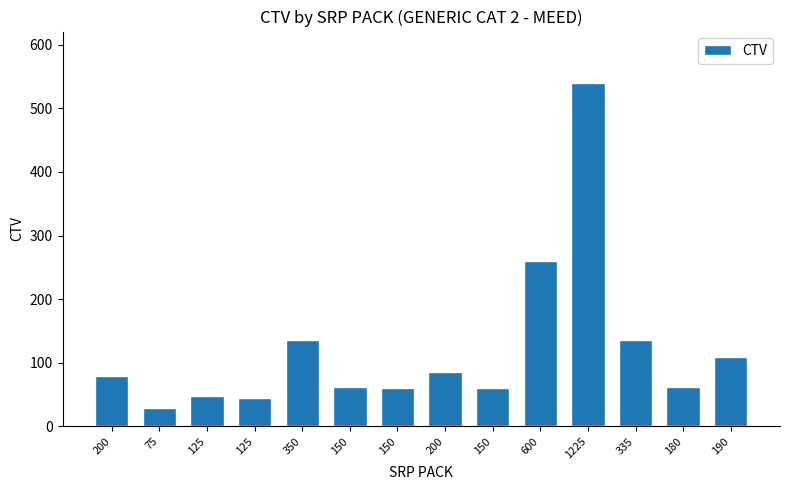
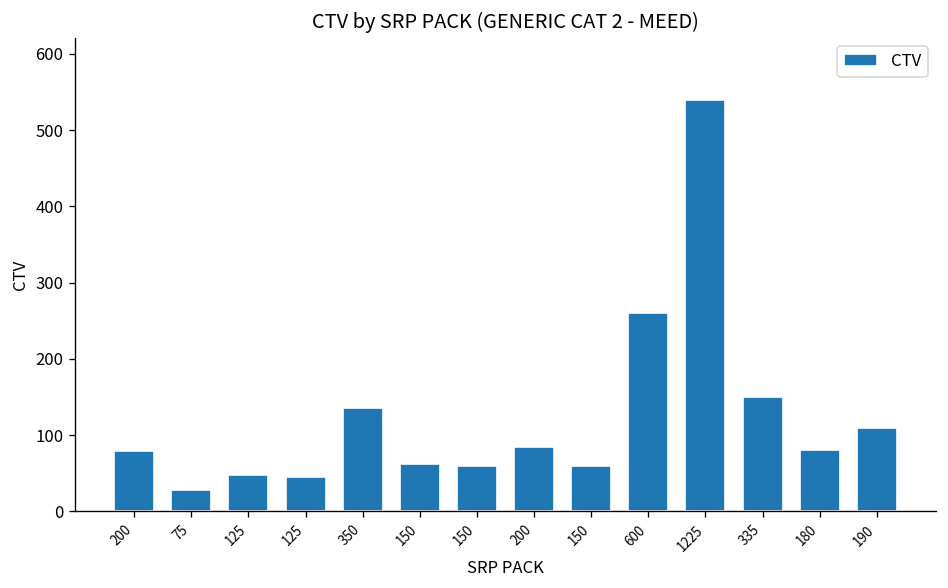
335: 140 -> 150
180: 60 -> 80
